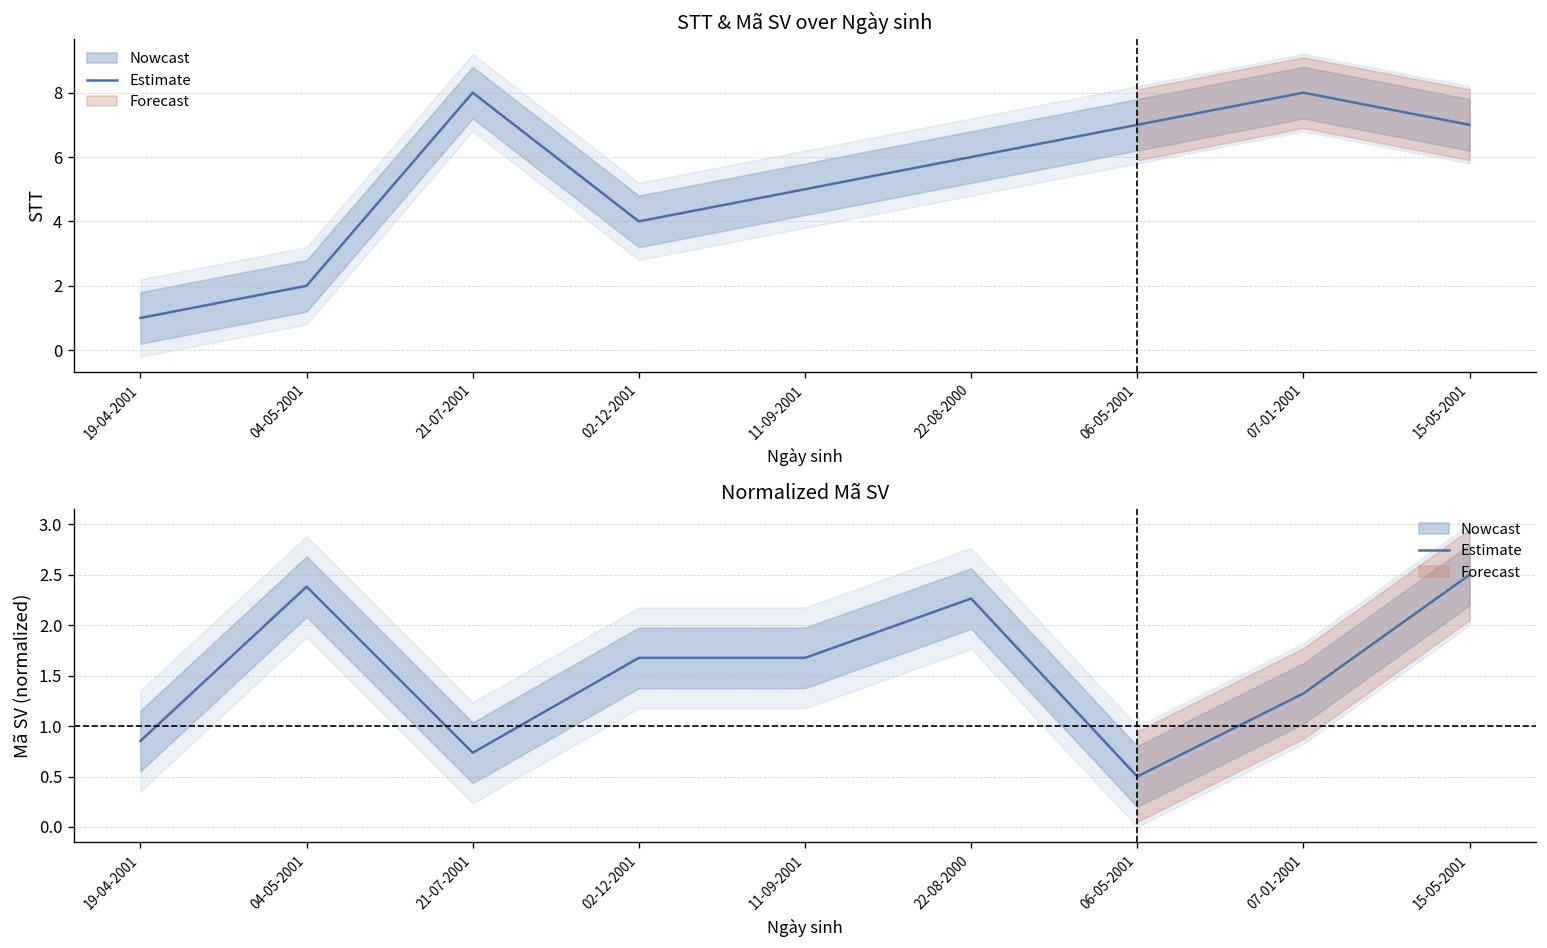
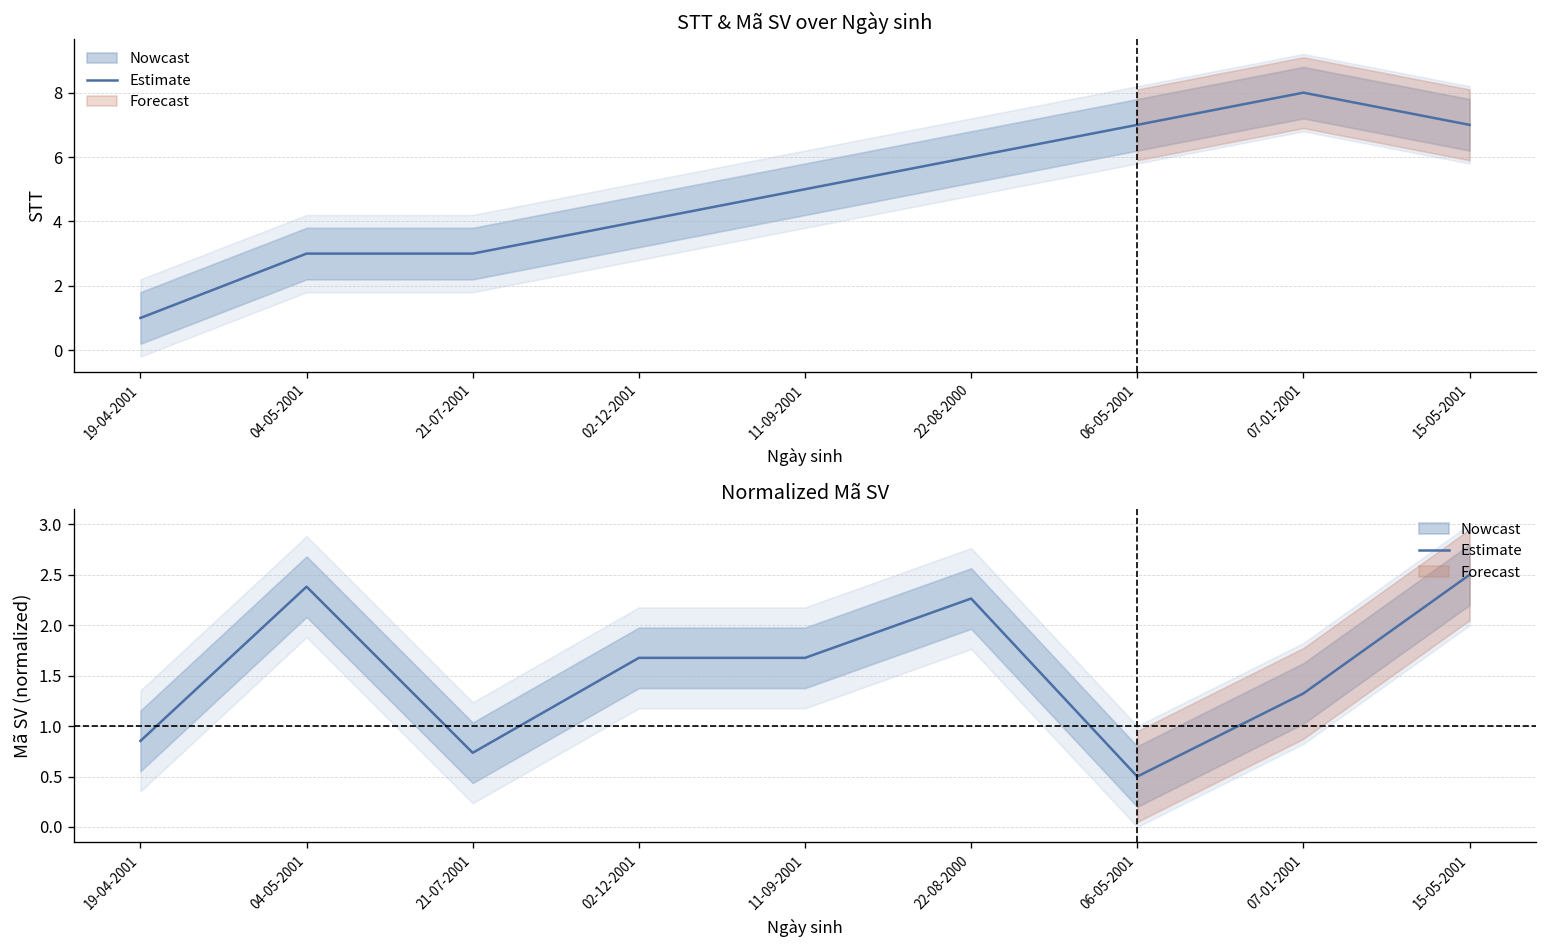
STT & Mã SV over Ngày sinh, Estimate, 04-05-2001: 2 -> 3
STT & Mã SV over Ngày sinh, Estimate, 21-07-2001: 8 -> 3
